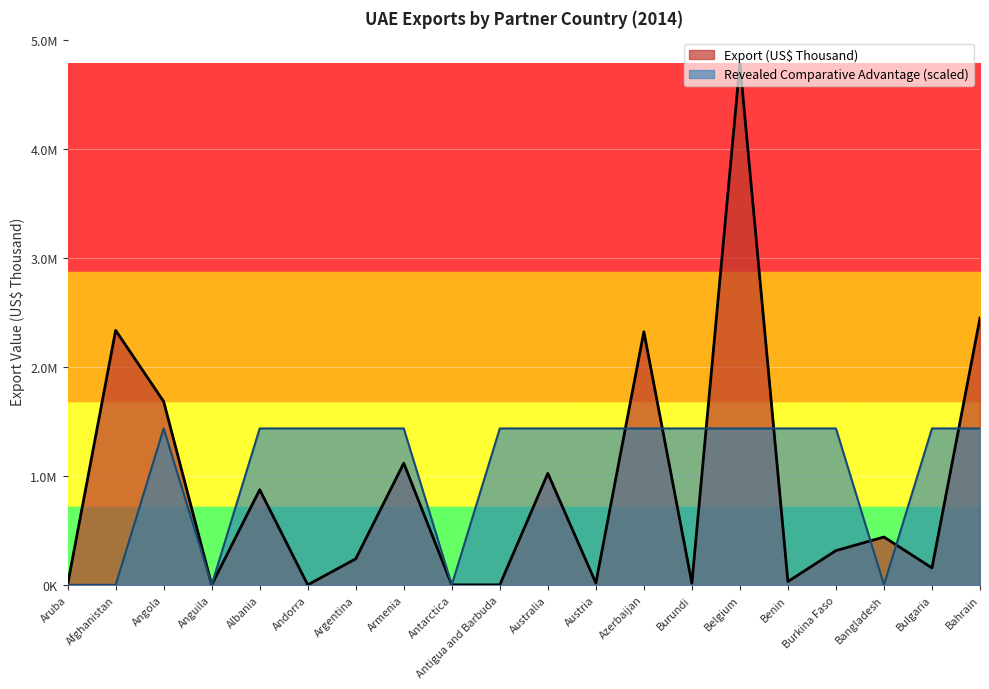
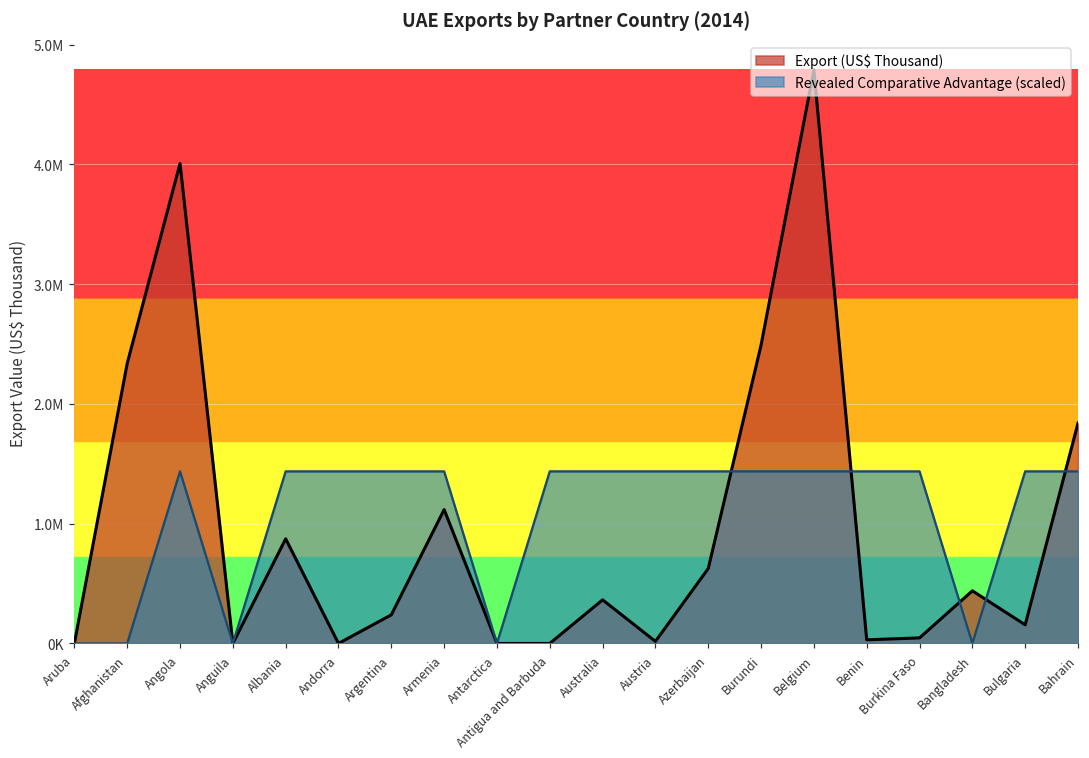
Export (US$ Thousand), Angola: 1680000 -> 4010000
Export (US$ Thousand), Australia: 1020000 -> 360000
Export (US$ Thousand), Azerbaijan: 2330000 -> 630000
Export (US$ Thousand), Burundi: 20000 -> 2490000
Export (US$ Thousand), Burkina Faso: 310000 -> 50000
Export (US$ Thousand), Bahrain: 2450000 -> 1840000
